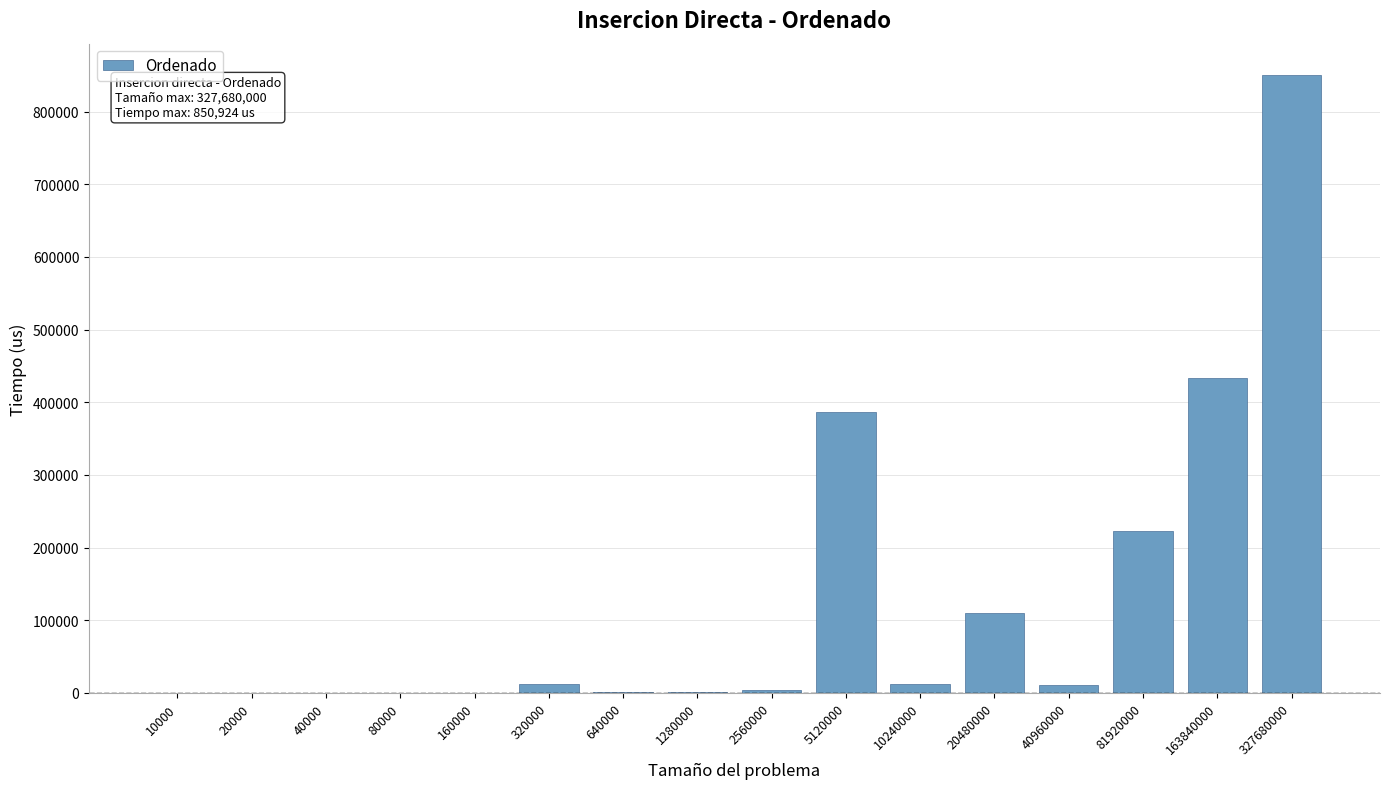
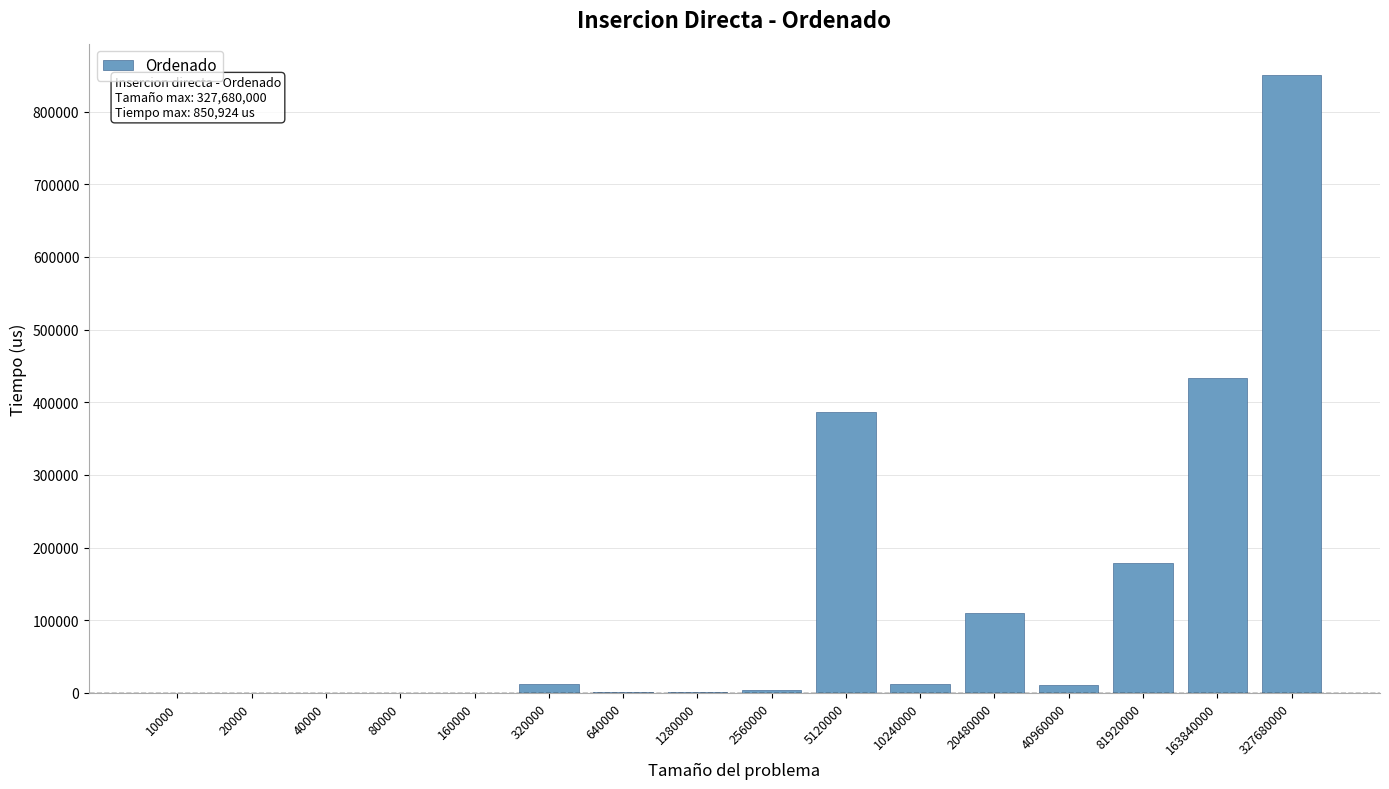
81920000: 220000 -> 180000
